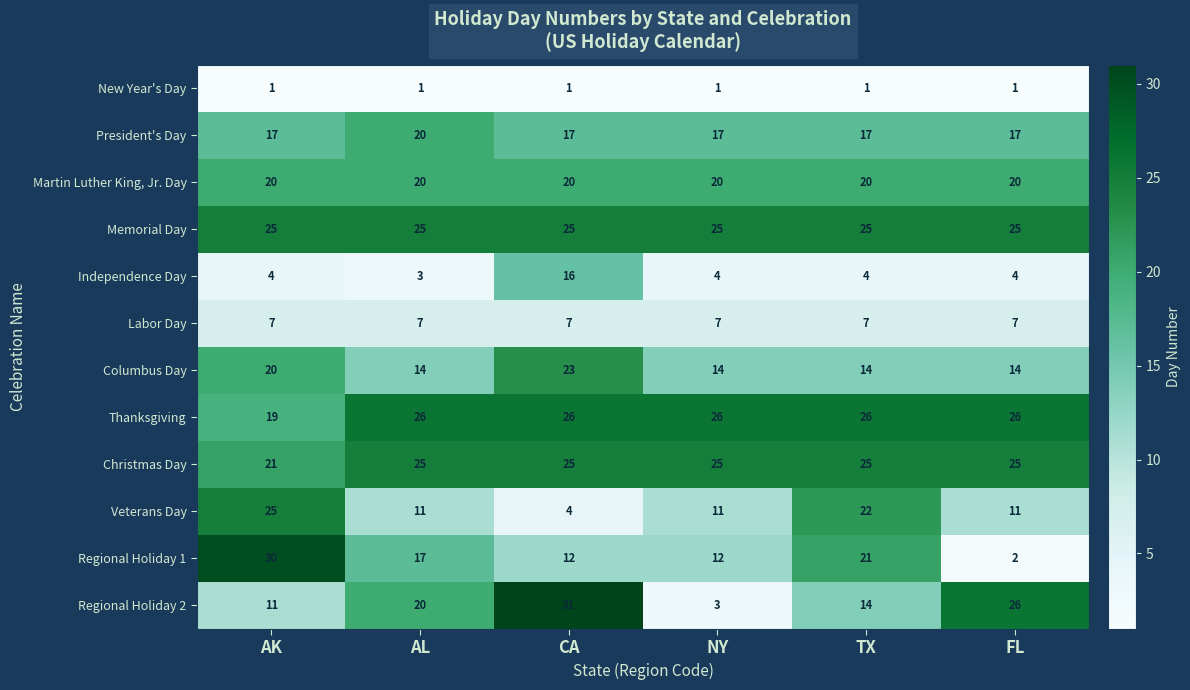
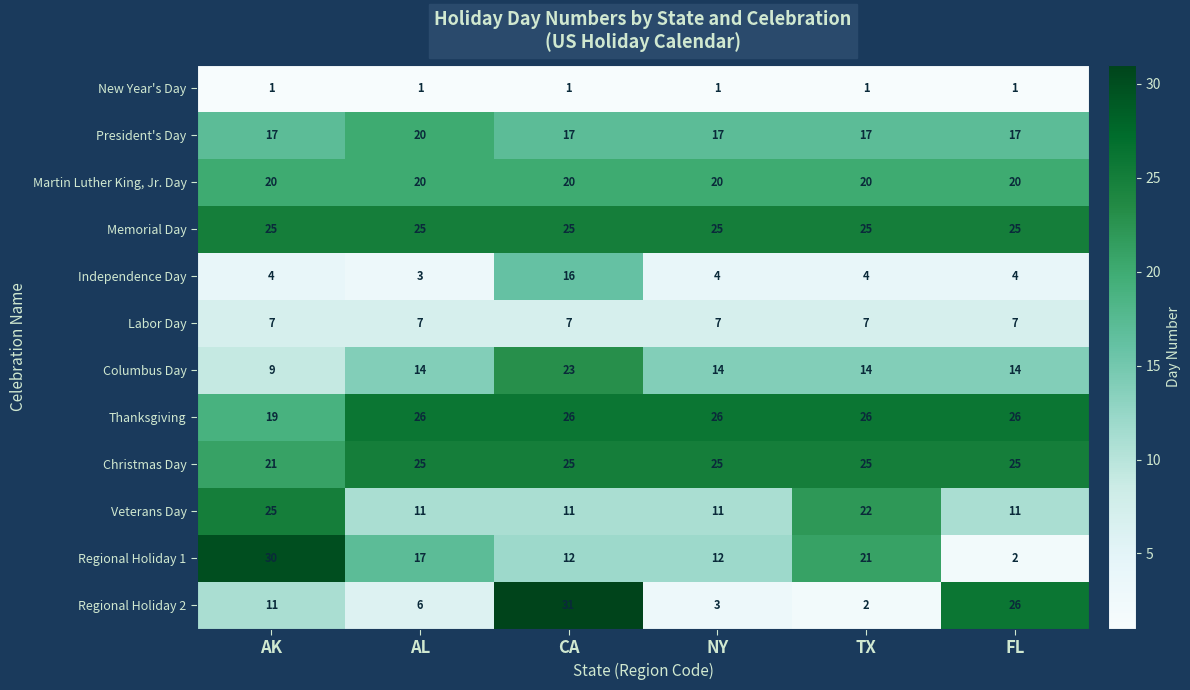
Columbus Day, AK: 20 -> 9
Veterans Day, CA: 4 -> 11
Regional Holiday 2, AL: 20 -> 6
Regional Holiday 2, TX: 14 -> 2
